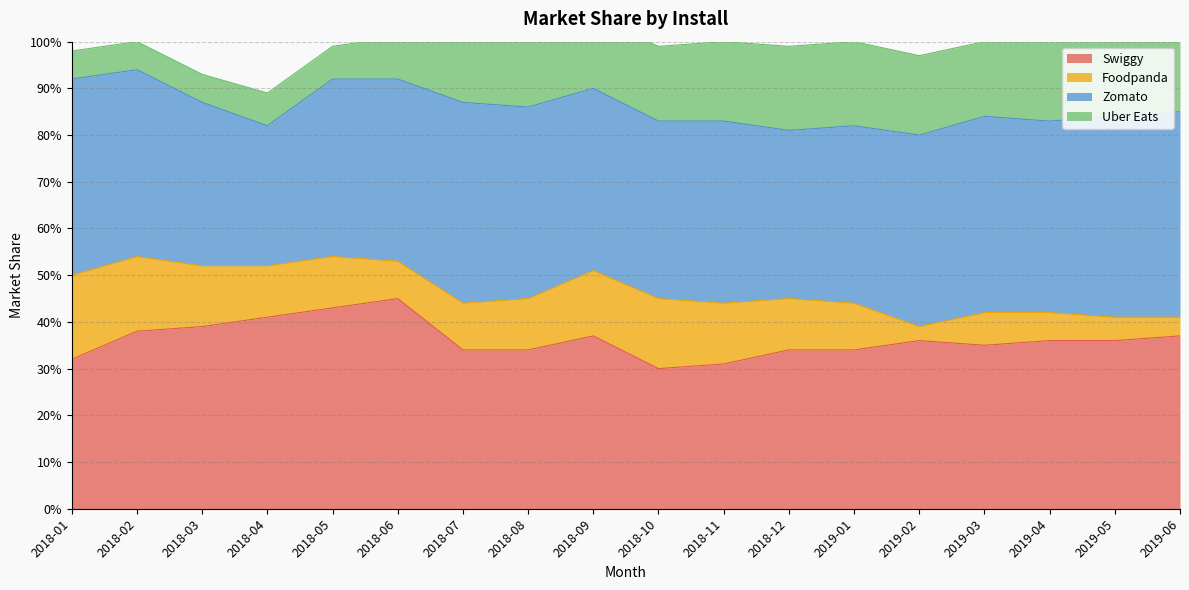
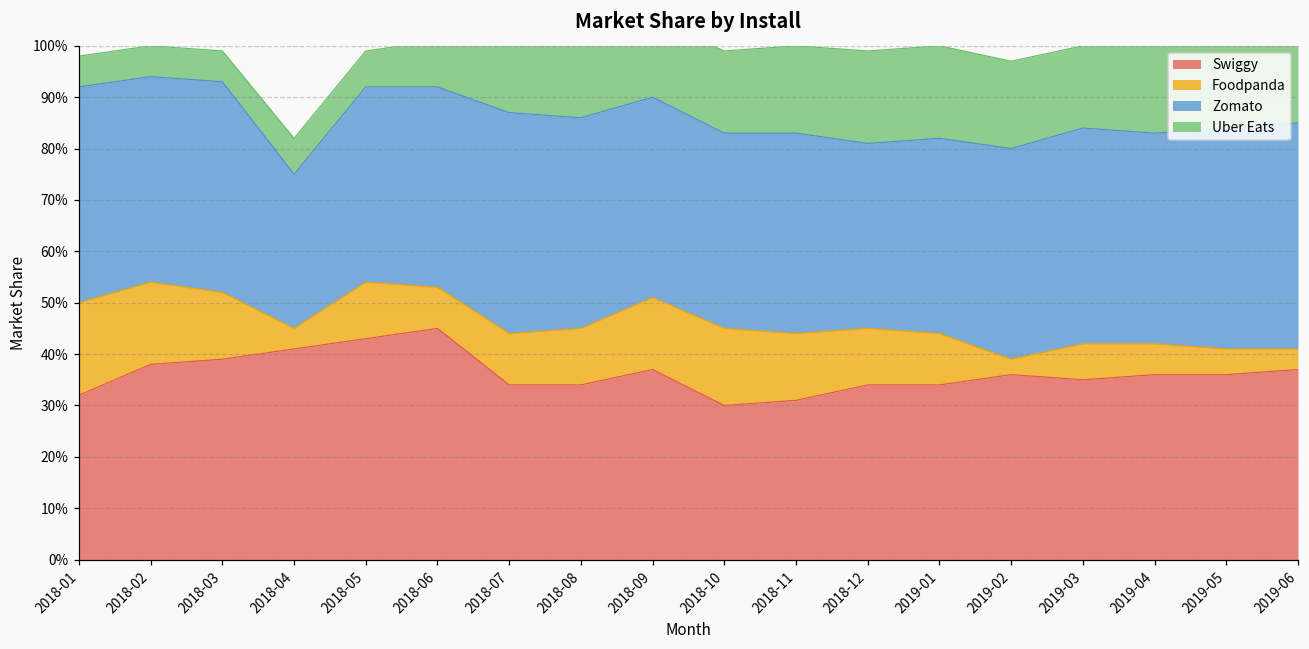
Zomato, 2018-03: 35% -> 41%
Foodpanda, 2018-04: 11% -> 4%
